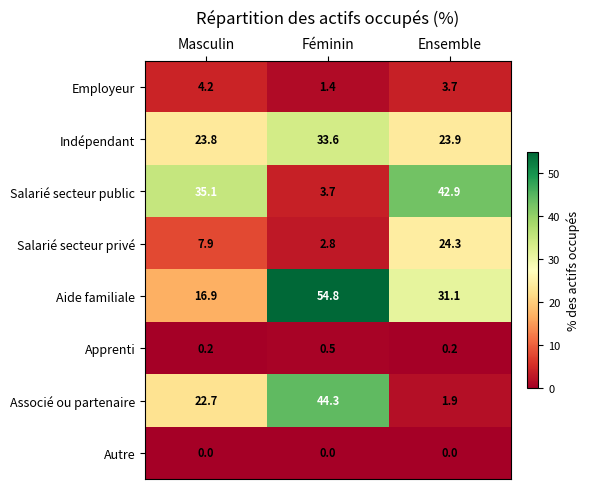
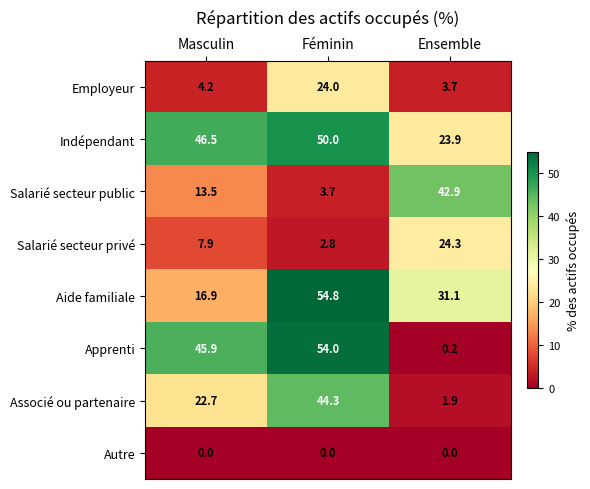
Employeur, Féminin: 1.4 -> 24.0
Indépendant, Masculin: 23.8 -> 46.5
Indépendant, Féminin: 33.6 -> 50.0
Salarié secteur public, Masculin: 35.1 -> 13.5
Apprenti, Masculin: 0.2 -> 45.9
Apprenti, Féminin: 0.5 -> 54.0
